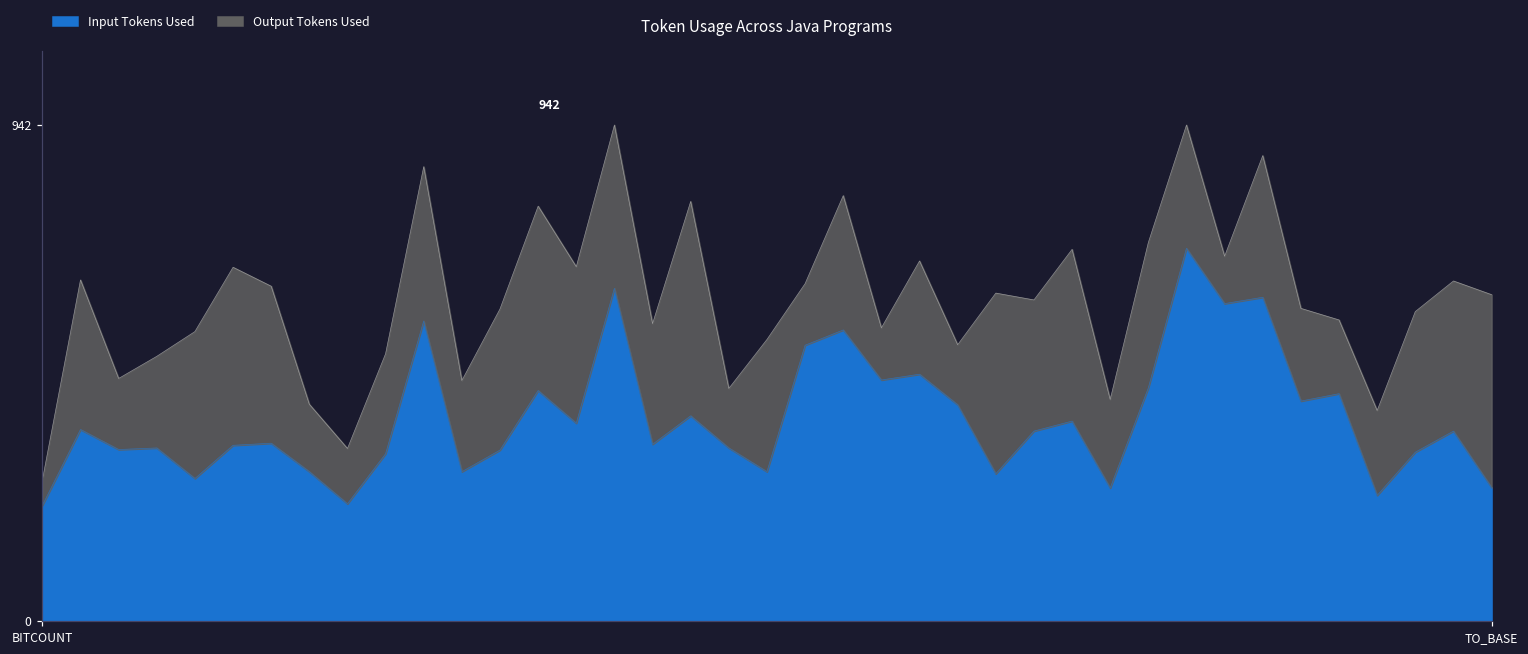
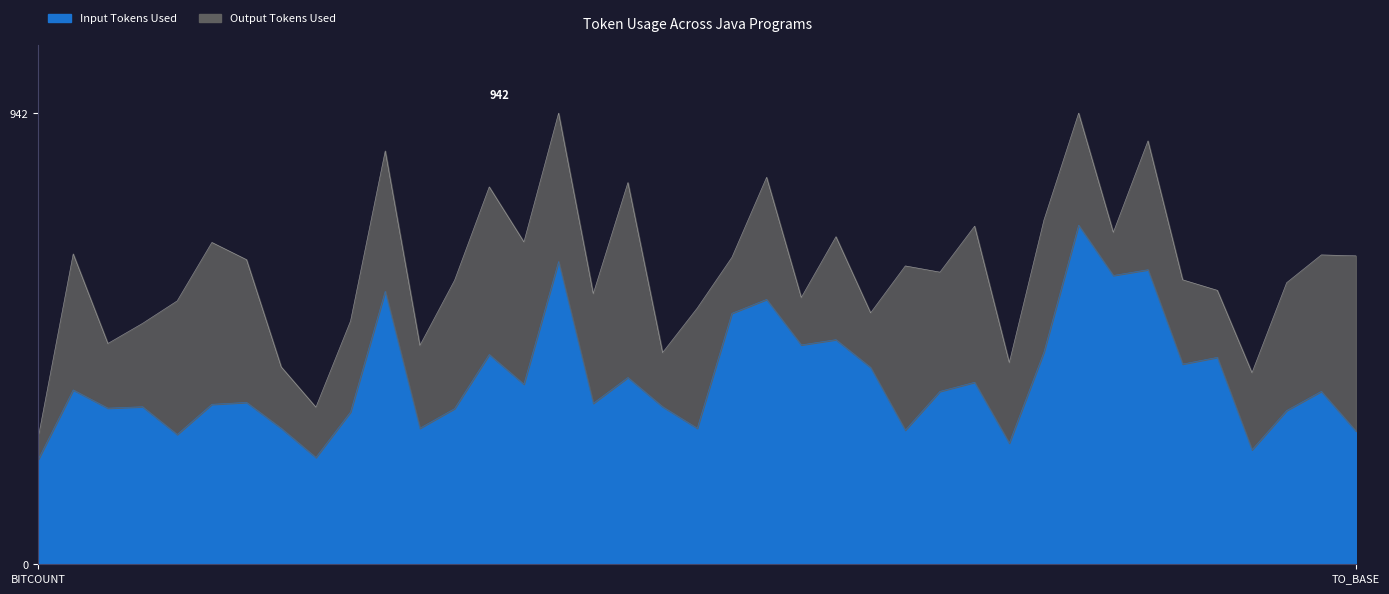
Input Tokens Used, TO_BASE: 250 -> 280
